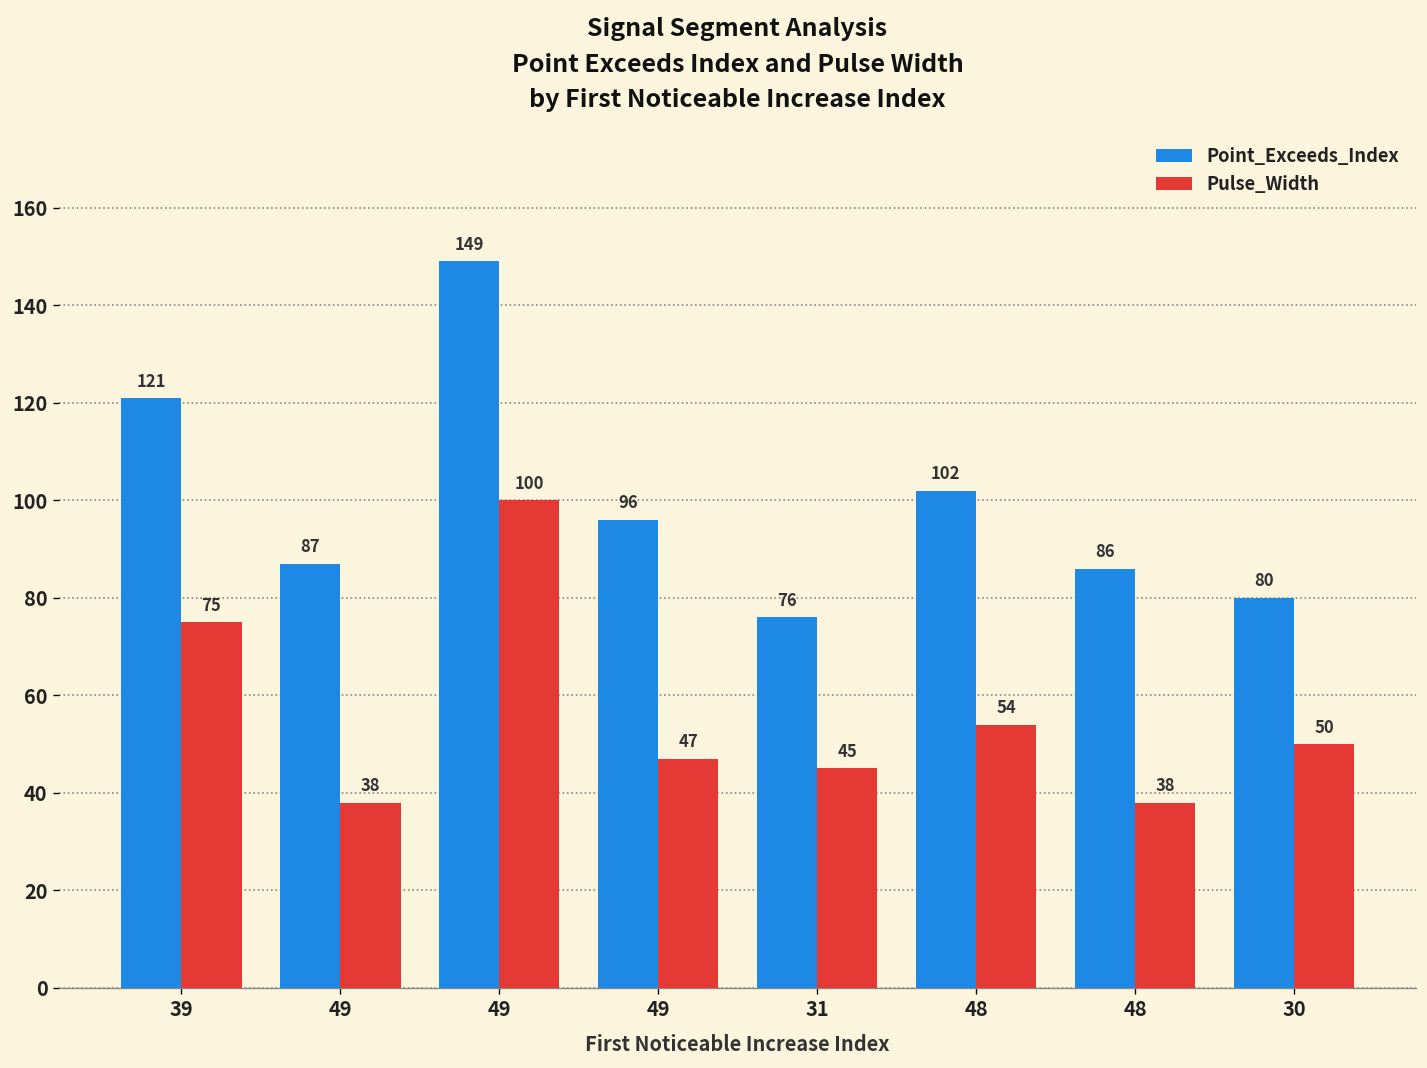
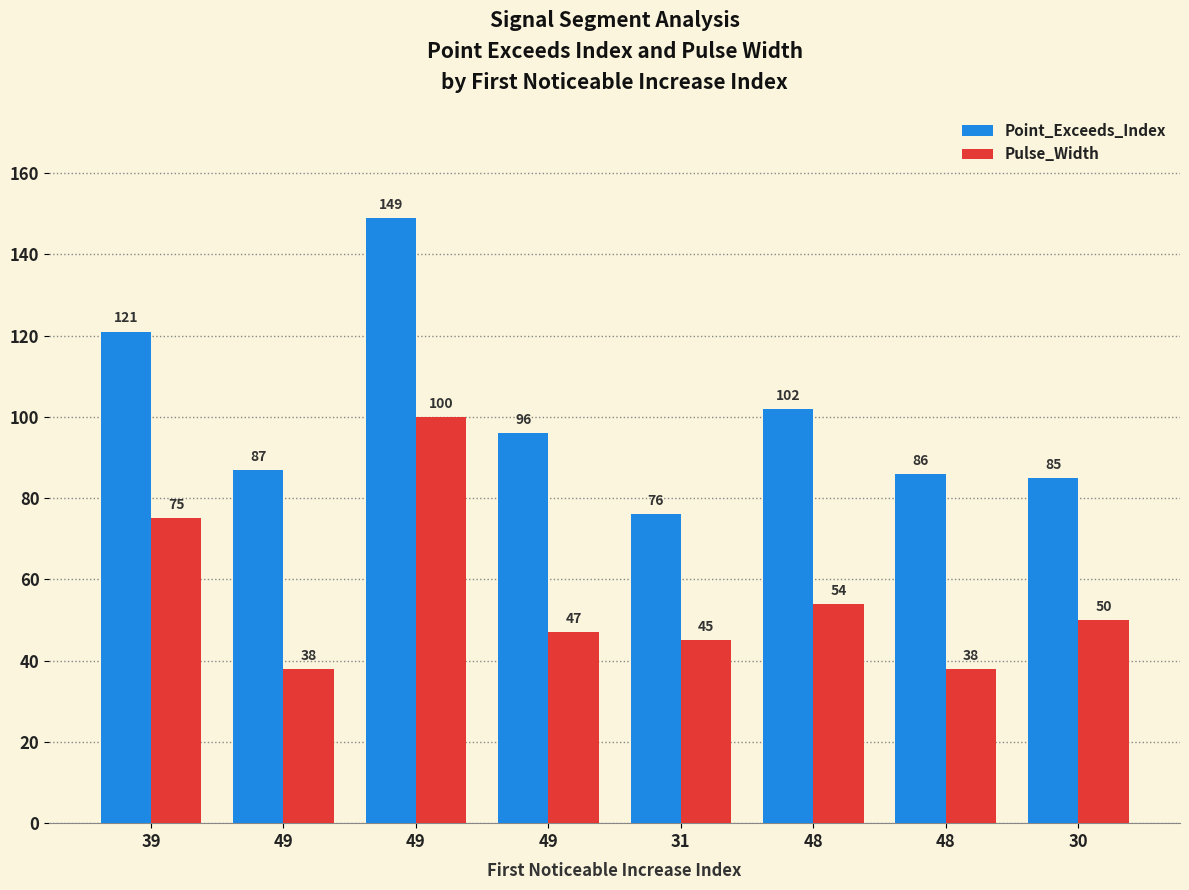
Point_Exceeds_Index, 30: 80 -> 85
